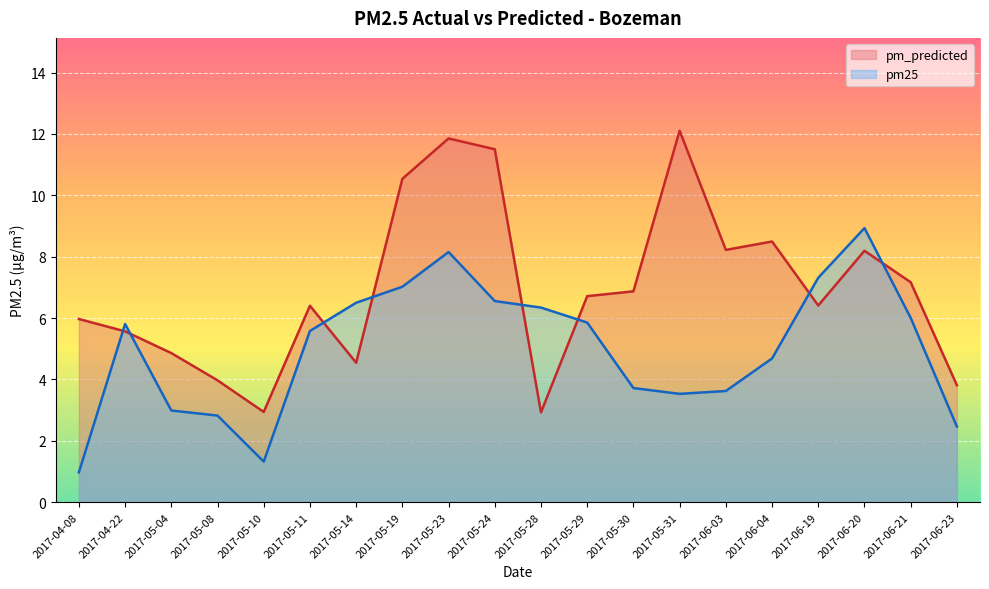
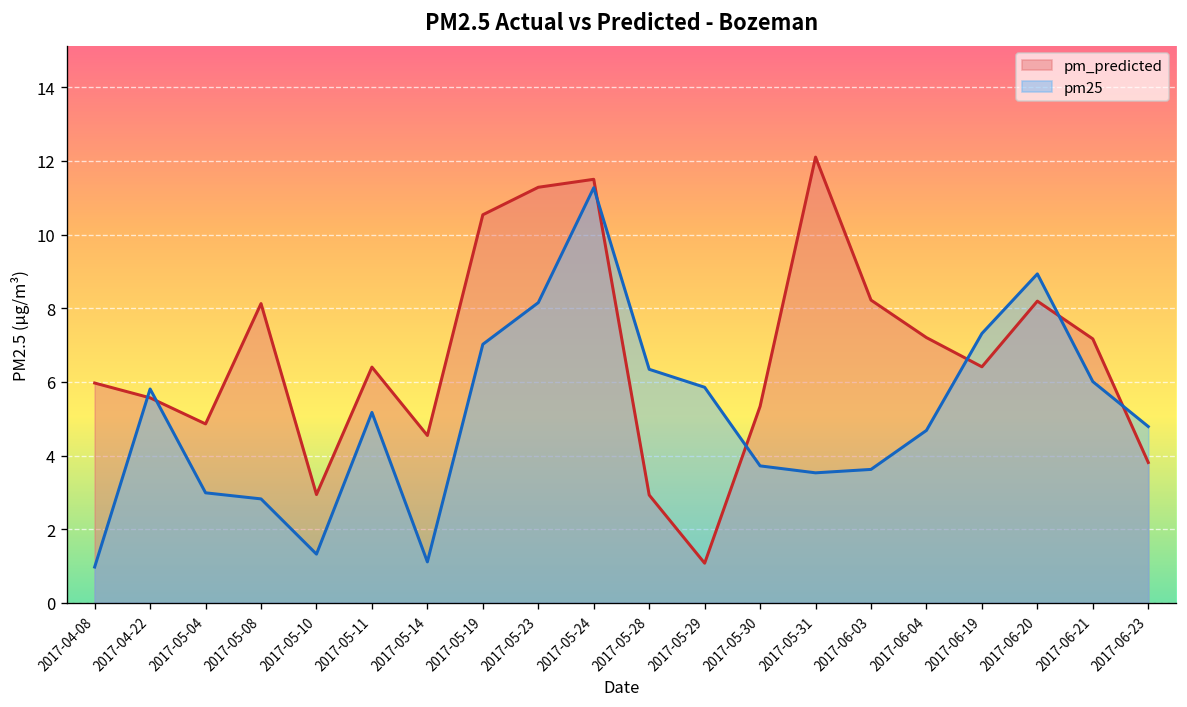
pm_predicted, 2017-05-08: 4.0 -> 8.1
pm25, 2017-05-11: 5.6 -> 5.2
pm25, 2017-05-14: 6.5 -> 1.1
pm_predicted, 2017-05-23: 11.9 -> 11.3
pm25, 2017-05-24: 6.6 -> 11.3
pm_predicted, 2017-05-29: 6.7 -> 1.1
pm_predicted, 2017-05-30: 6.9 -> 5.3
pm_predicted, 2017-06-04: 8.5 -> 7.2
pm25, 2017-06-23: 2.5 -> 4.8
